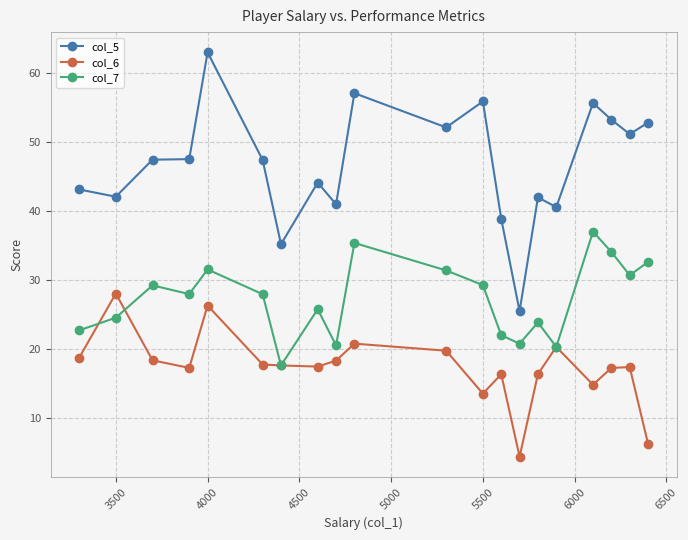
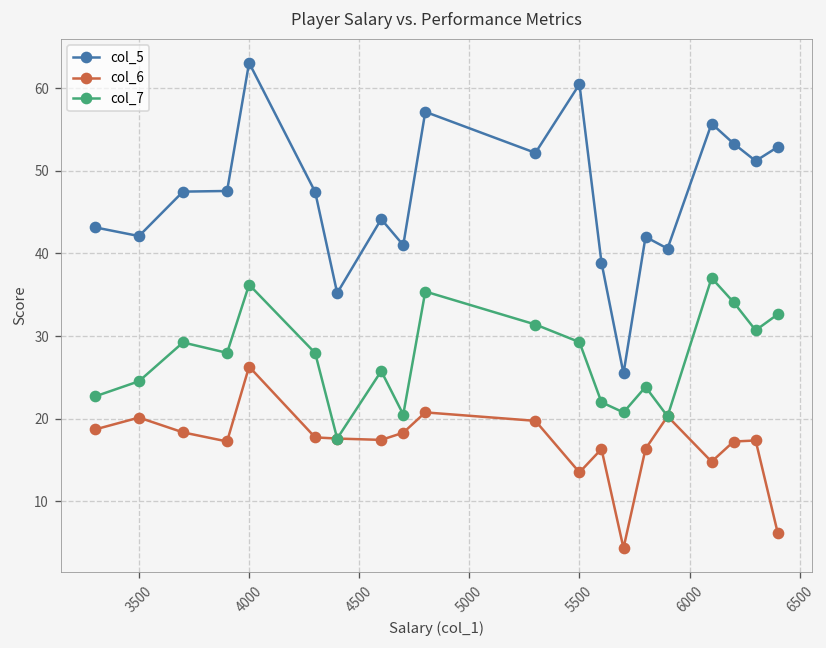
col_6, 3500: 28 -> 20
col_7, 4000: 32 -> 36
col_5, 5500: 56 -> 60
